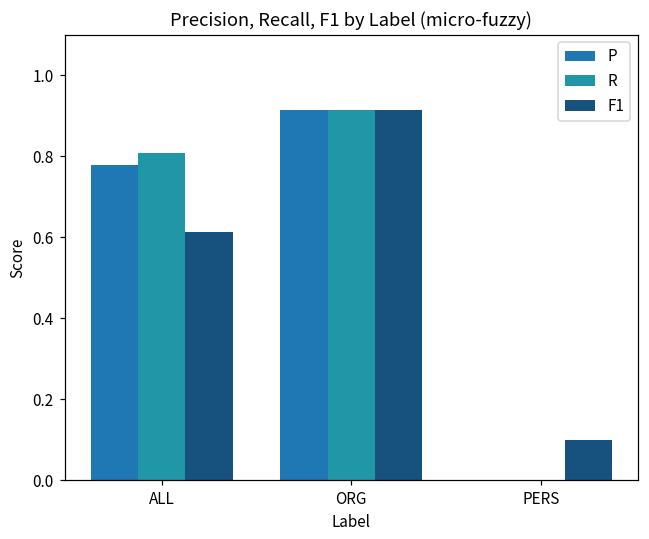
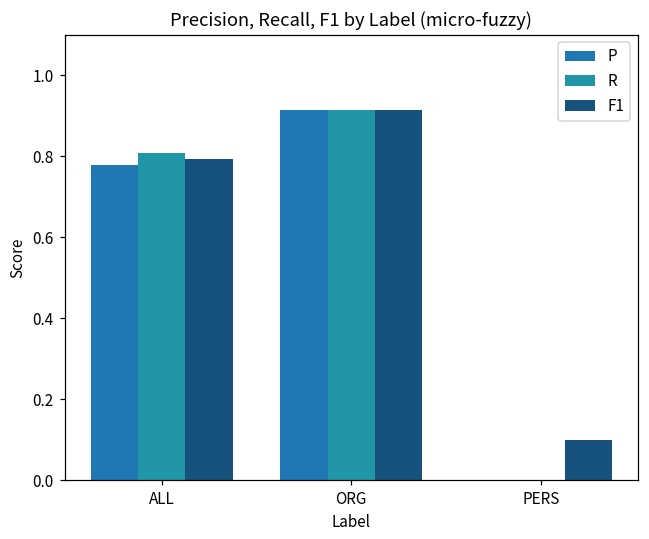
F1, ALL: 0.61 -> 0.79
